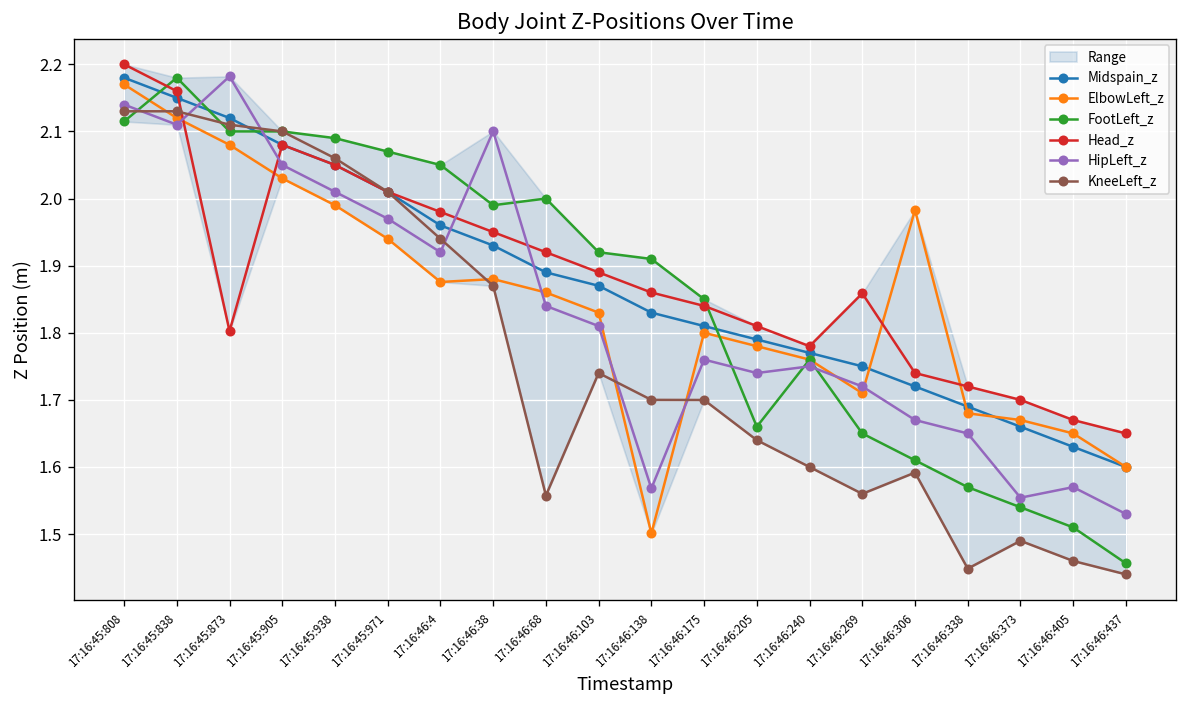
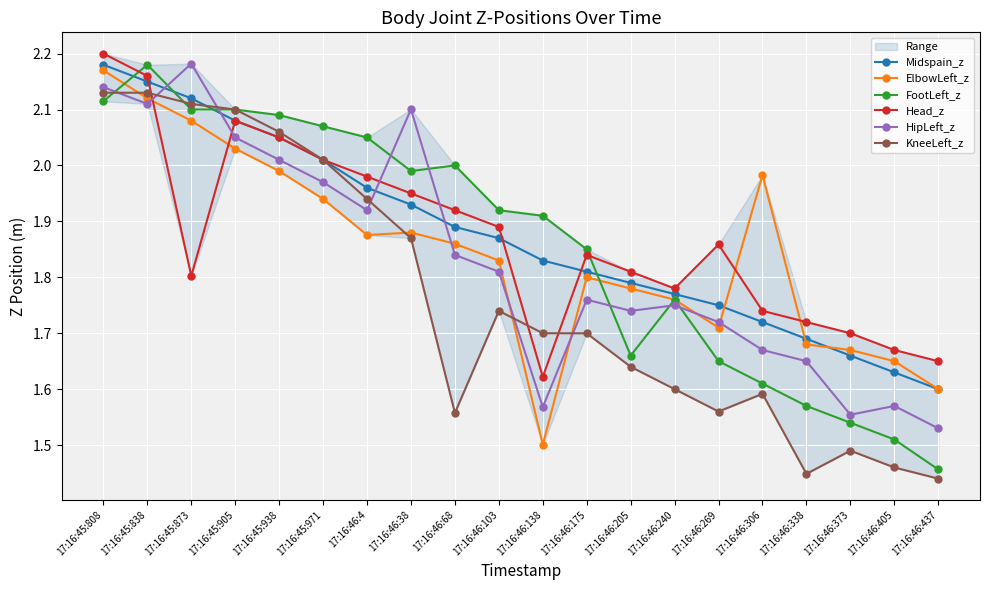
Head_z, 17:16:46:138: 1.86 -> 1.62
